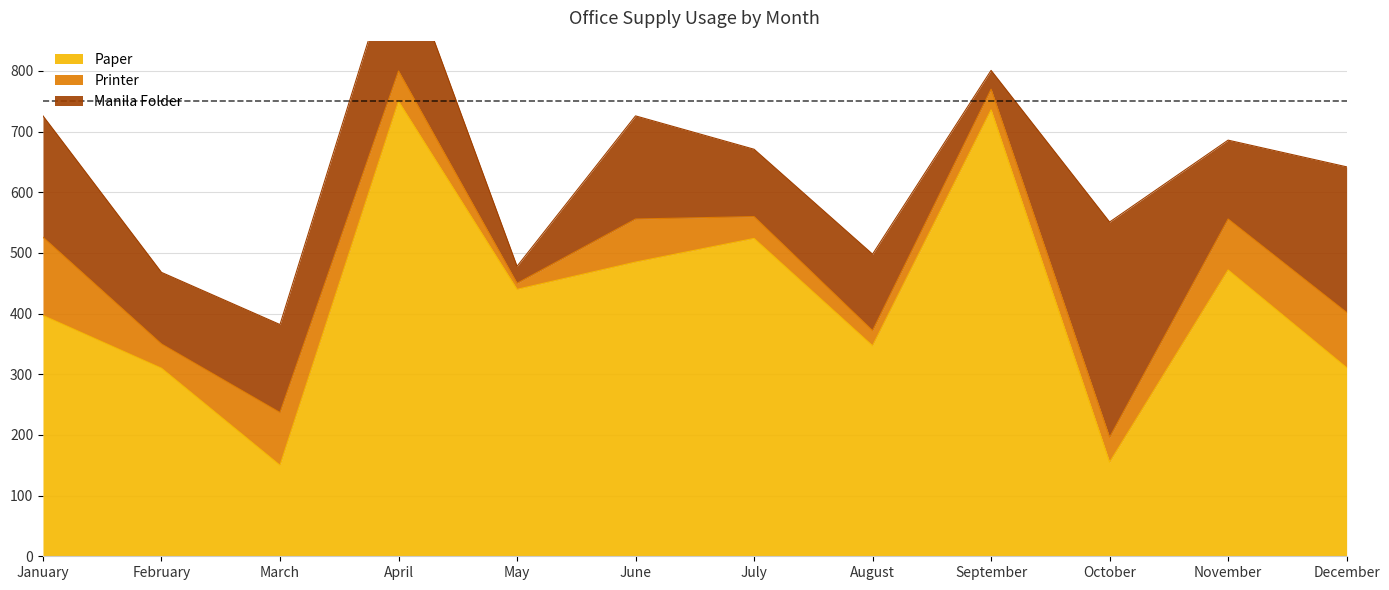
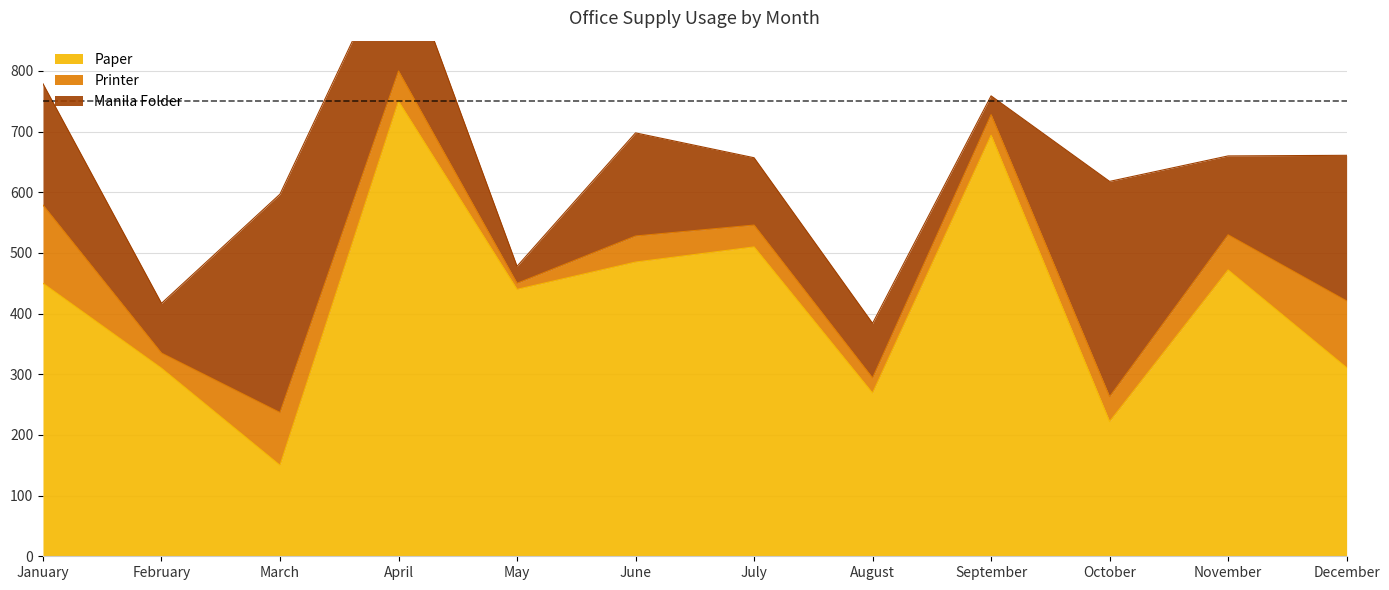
Paper, January: 400 -> 450
Printer, February: 40 -> 30
Manila Folder, February: 120 -> 80
Manila Folder, March: 150 -> 360
Printer, June: 70 -> 40
Paper, July: 520 -> 510
Paper, August: 350 -> 270
Manila Folder, August: 130 -> 90
Paper, September: 740 -> 690
Paper, October: 160 -> 220
Printer, November: 80 -> 60
Printer, December: 90 -> 110
